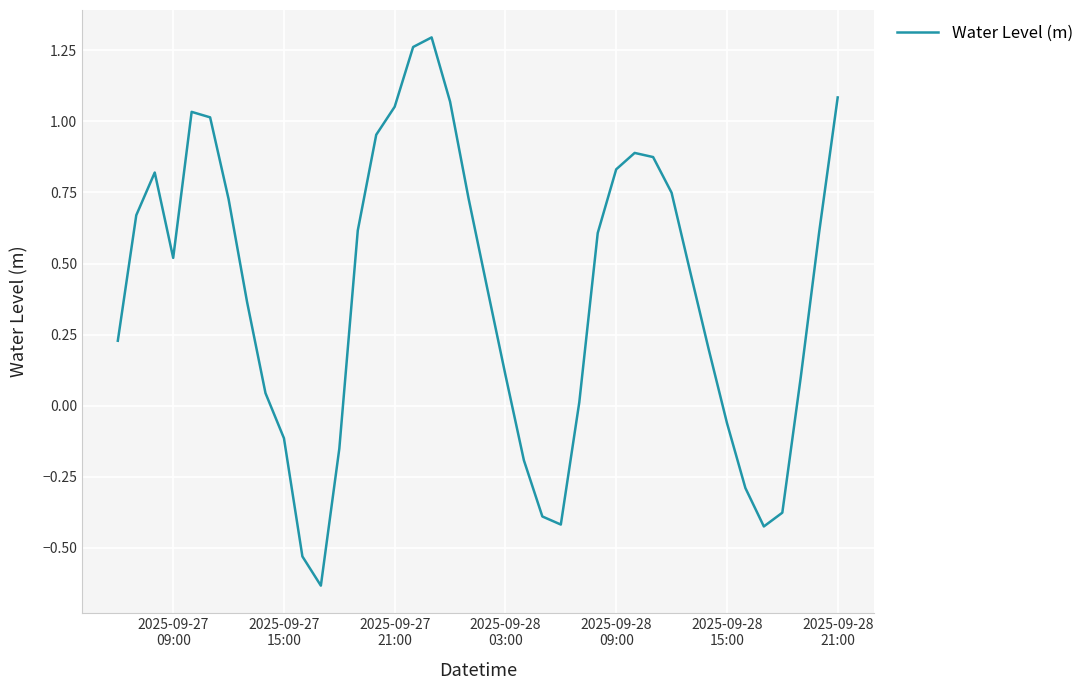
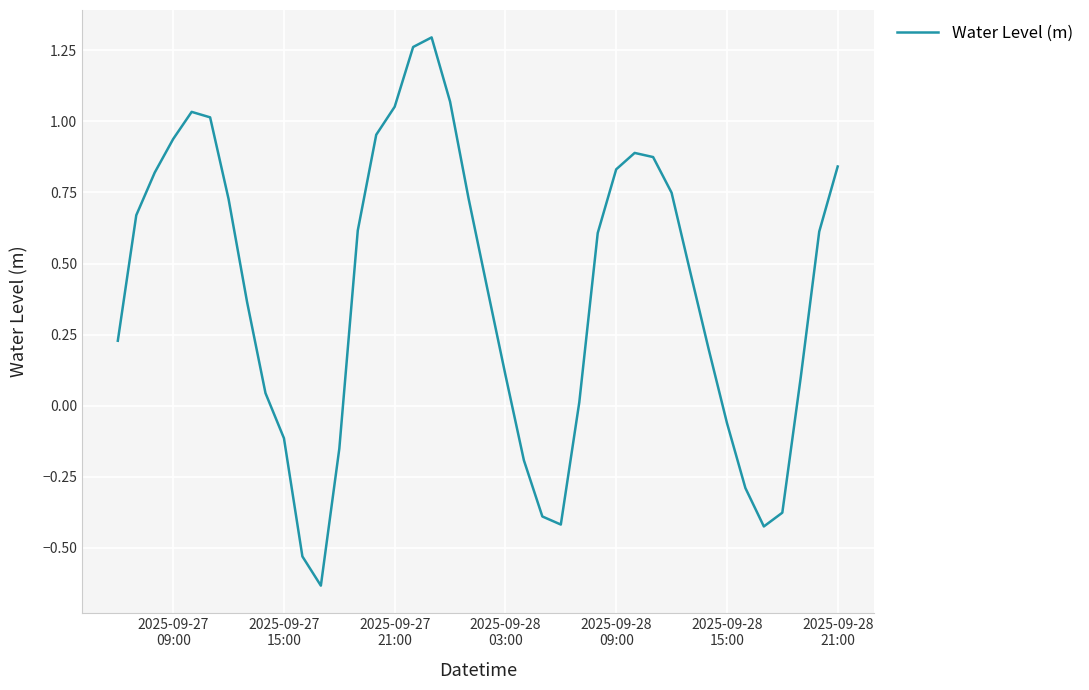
2025-09-27 09:00: 0.52 -> 0.94
2025-09-28 21:00: 1.08 -> 0.84
